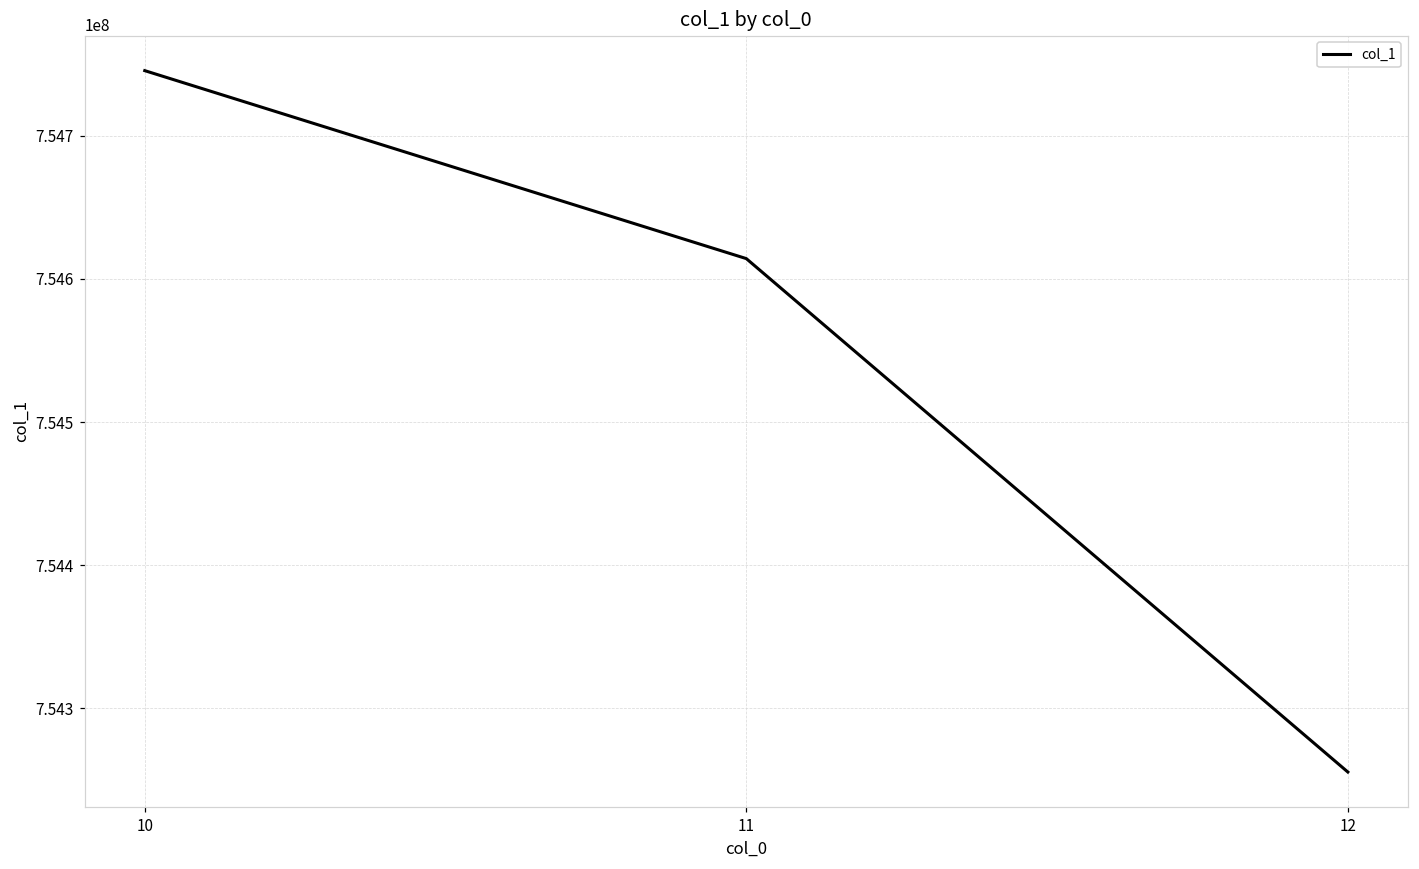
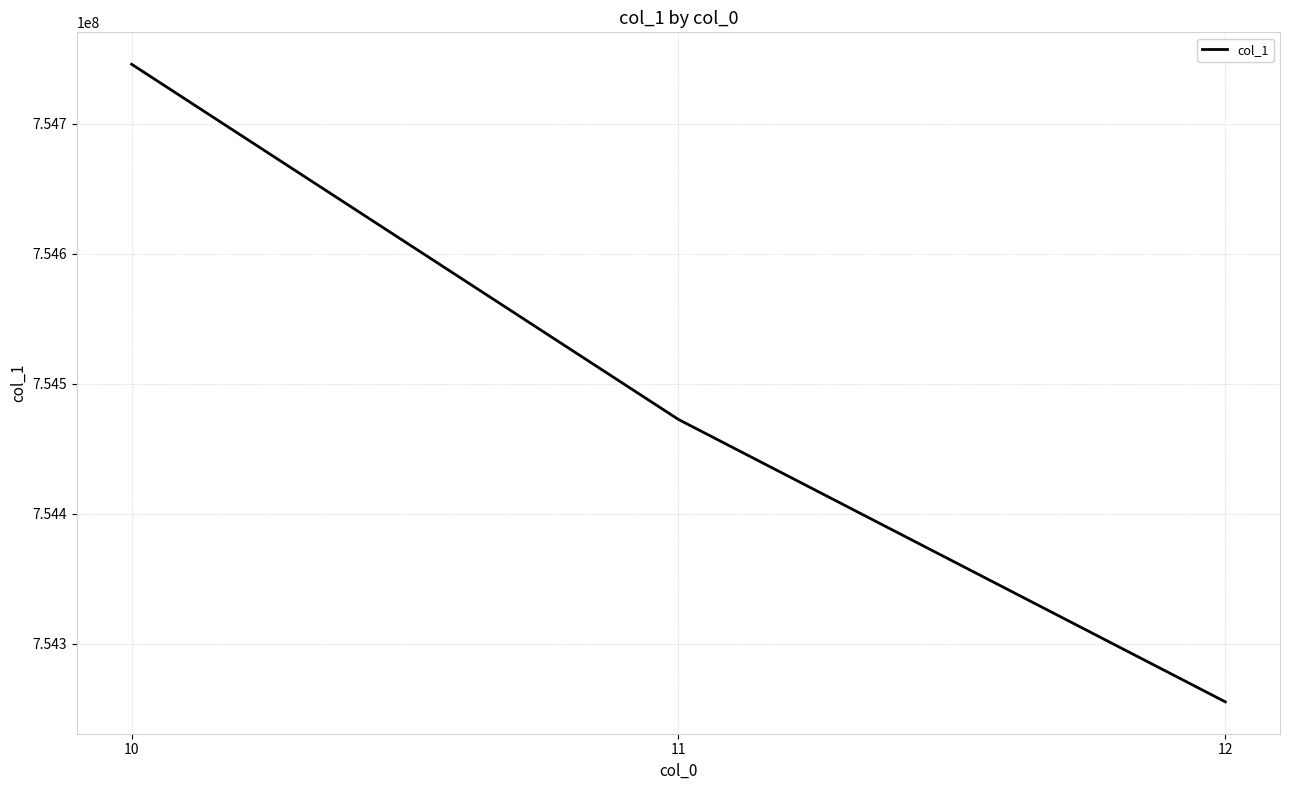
11: 754614000 -> 754472000
